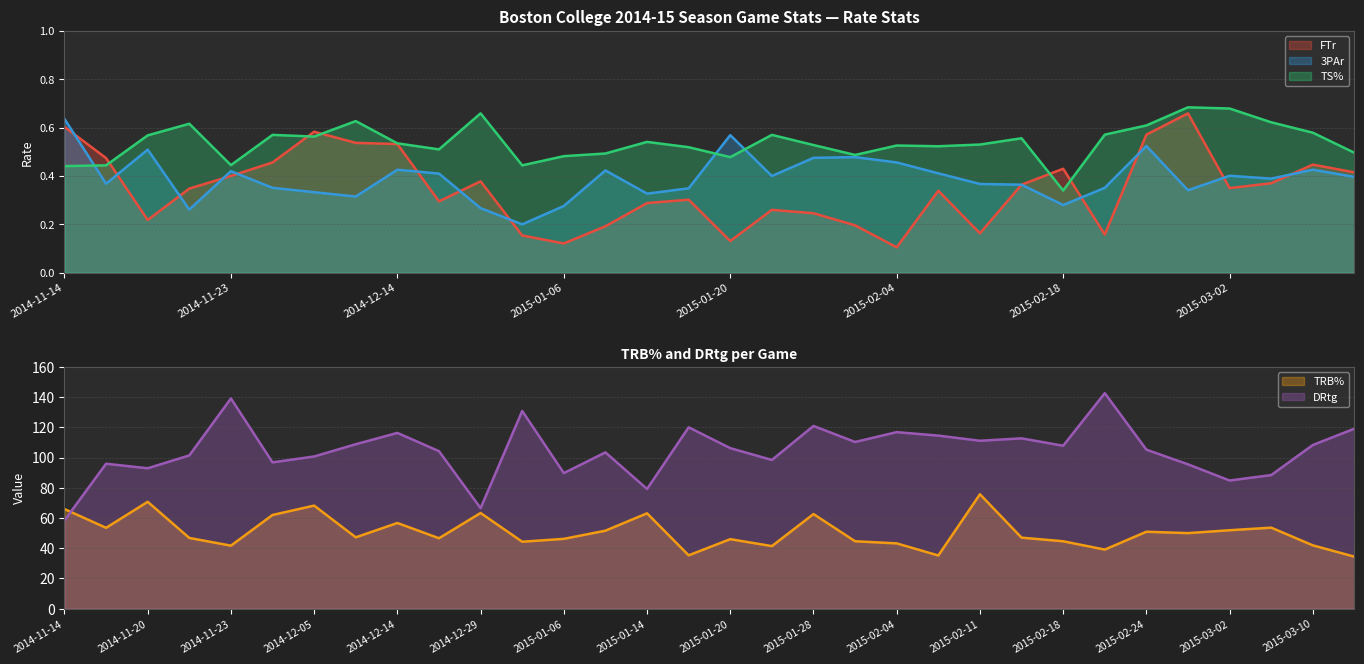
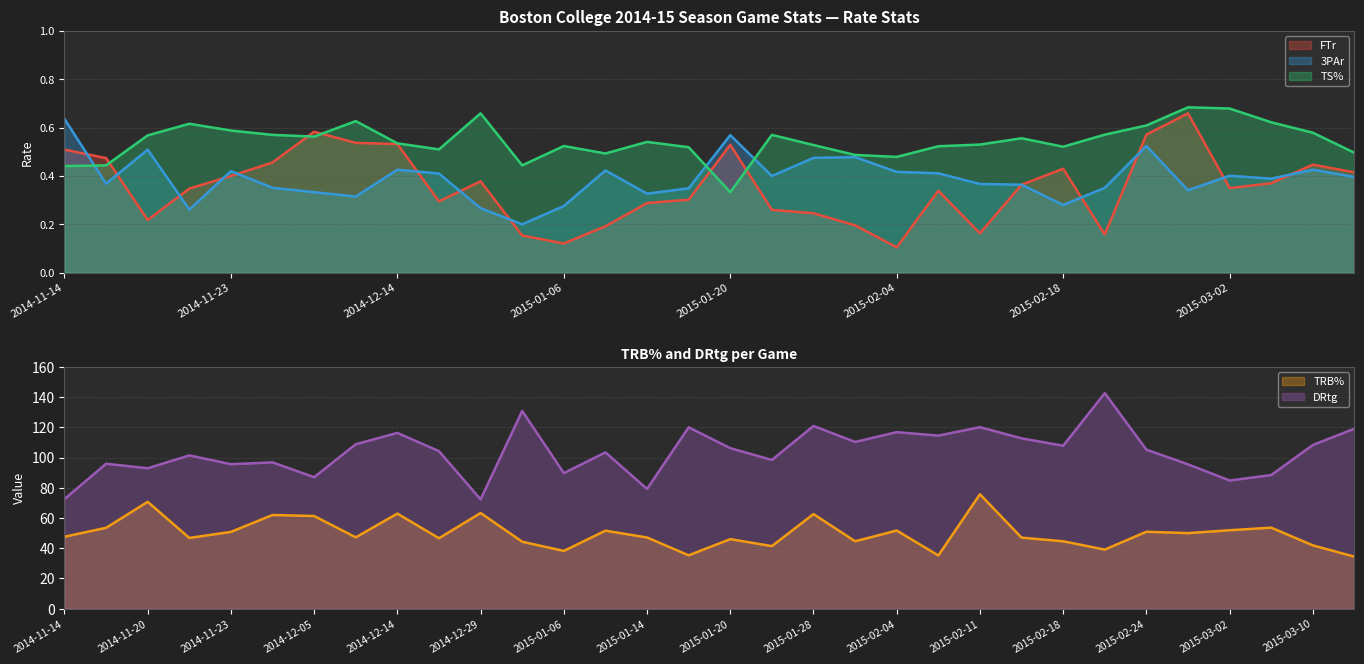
Boston College 2014-15 Season Game Stats — Rate Stats, FTr, 2014-11-14: 0.60 -> 0.51
Boston College 2014-15 Season Game Stats — Rate Stats, TS%, 2014-11-23: 0.45 -> 0.59
Boston College 2014-15 Season Game Stats — Rate Stats, TS%, 2015-01-06: 0.48 -> 0.52
Boston College 2014-15 Season Game Stats — Rate Stats, FTr, 2015-01-20: 0.13 -> 0.53
Boston College 2014-15 Season Game Stats — Rate Stats, TS%, 2015-01-20: 0.48 -> 0.33
Boston College 2014-15 Season Game Stats — Rate Stats, 3PAr, 2015-02-04: 0.46 -> 0.42
Boston College 2014-15 Season Game Stats — Rate Stats, TS%, 2015-02-04: 0.53 -> 0.48
Boston College 2014-15 Season Game Stats — Rate Stats, TS%, 2015-02-18: 0.34 -> 0.52
TRB% and DRtg per Game, TRB%, 2014-11-14: 66 -> 48
TRB% and DRtg per Game, DRtg, 2014-11-14: 58 -> 73
TRB% and DRtg per Game, TRB%, 2014-11-23: 42 -> 51
TRB% and DRtg per Game, DRtg, 2014-11-23: 139 -> 96
TRB% and DRtg per Game, TRB%, 2014-12-05: 68 -> 61
TRB% and DRtg per Game, DRtg, 2014-12-05: 101 -> 87
TRB% and DRtg per Game, TRB%, 2014-12-14: 57 -> 63
TRB% and DRtg per Game, DRtg, 2014-12-29: 67 -> 72
TRB% and DRtg per Game, TRB%, 2015-01-06: 46 -> 38
TRB% and DRtg per Game, TRB%, 2015-01-14: 63 -> 47
TRB% and DRtg per Game, TRB%, 2015-02-04: 43 -> 52
TRB% and DRtg per Game, DRtg, 2015-02-11: 111 -> 120
